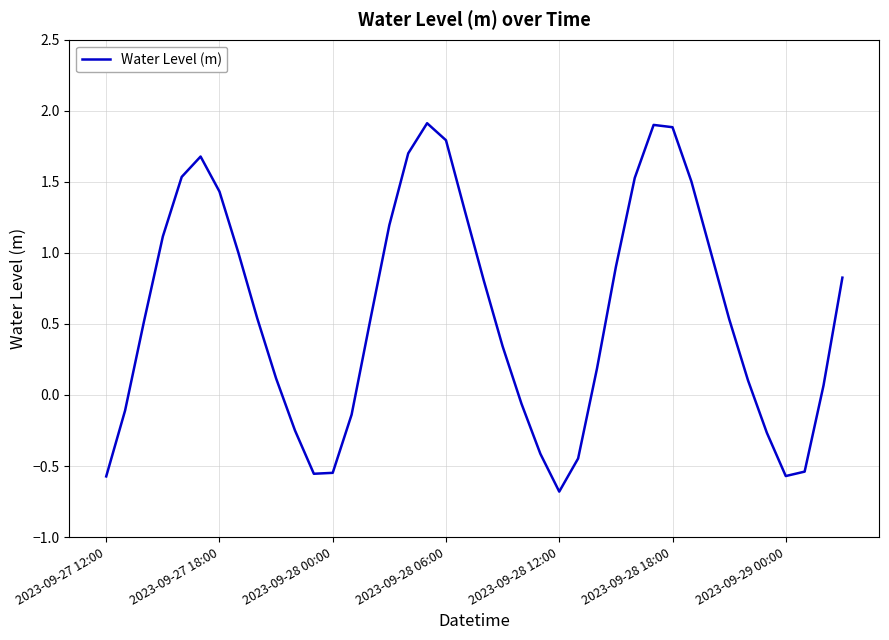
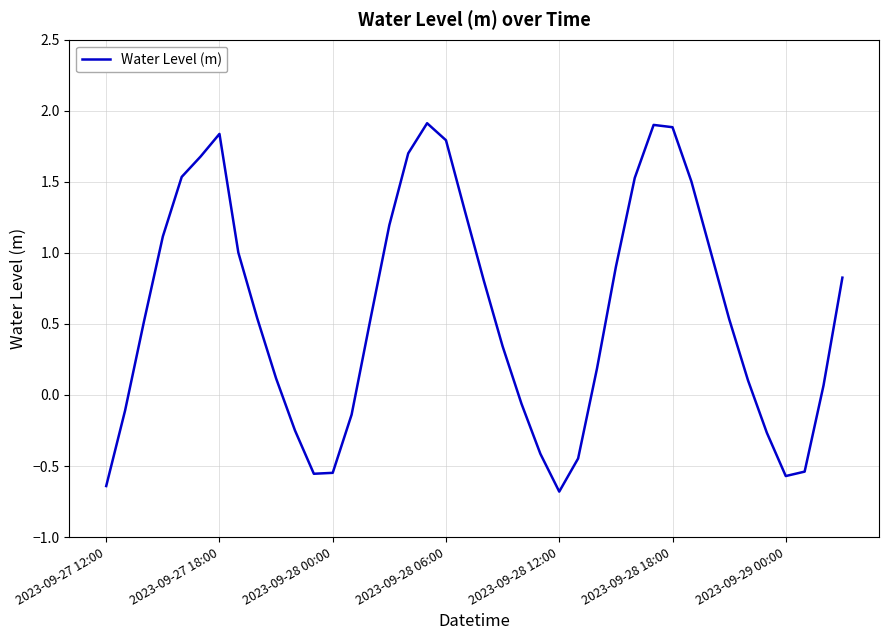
2023-09-27 12:00: -0.57 -> -0.64
2023-09-27 18:00: 1.43 -> 1.84
